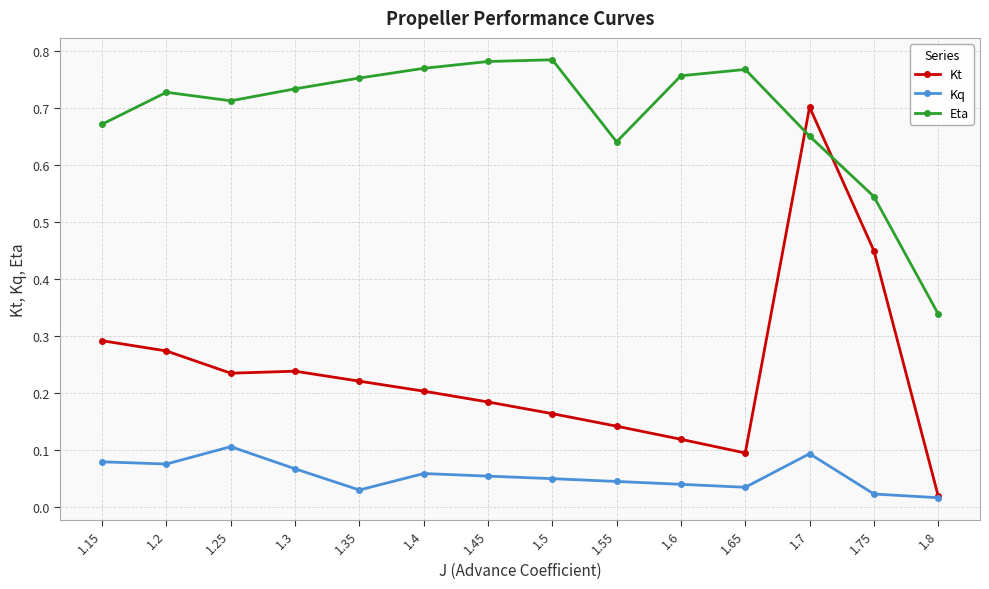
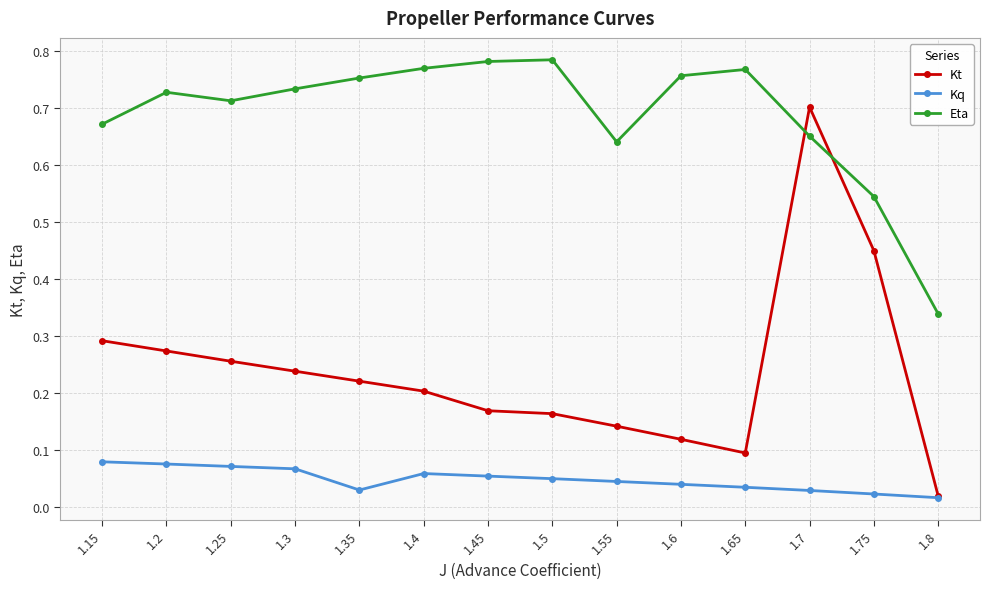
Kt, 1.25: 0.24 -> 0.26
Kq, 1.25: 0.11 -> 0.07
Kt, 1.45: 0.18 -> 0.17
Kq, 1.7: 0.09 -> 0.03
